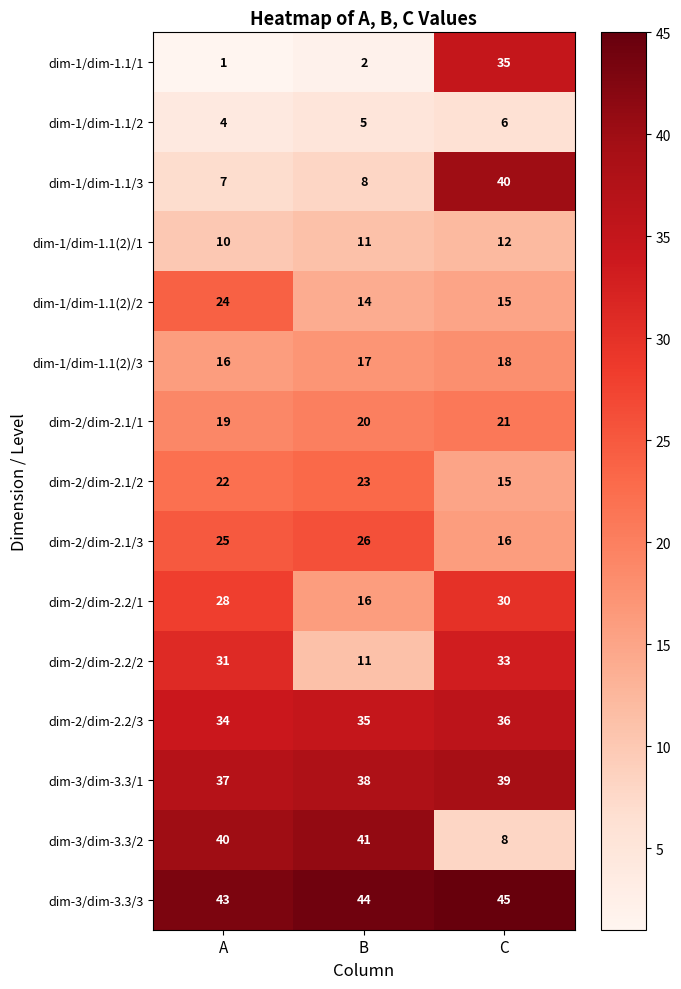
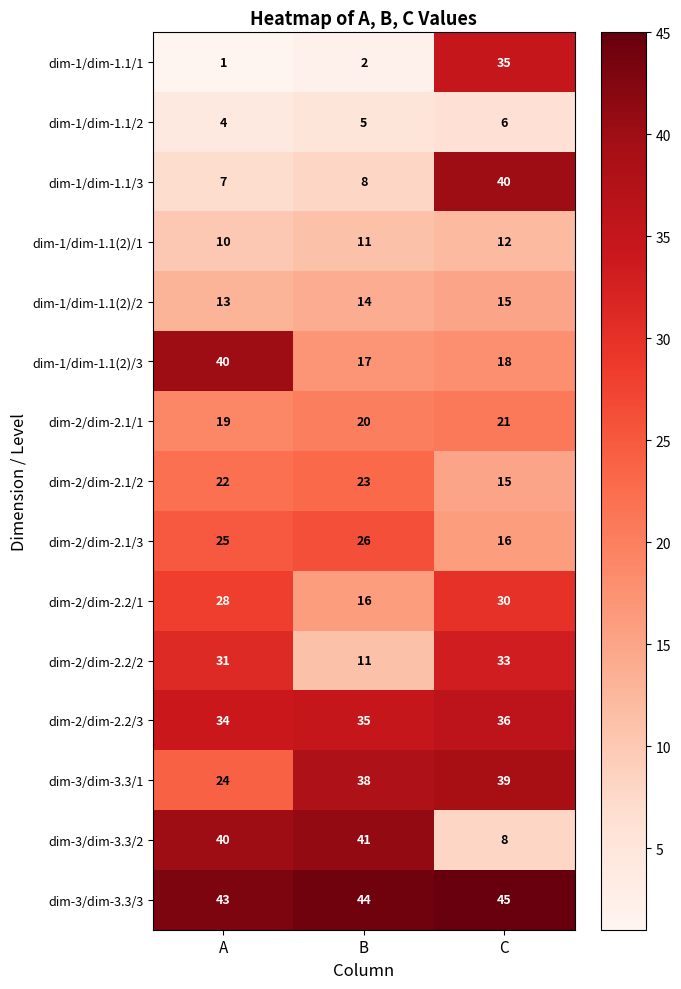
dim-1/dim-1.1(2)/2, A: 24 -> 13
dim-1/dim-1.1(2)/3, A: 16 -> 40
dim-3/dim-3.3/1, A: 37 -> 24
